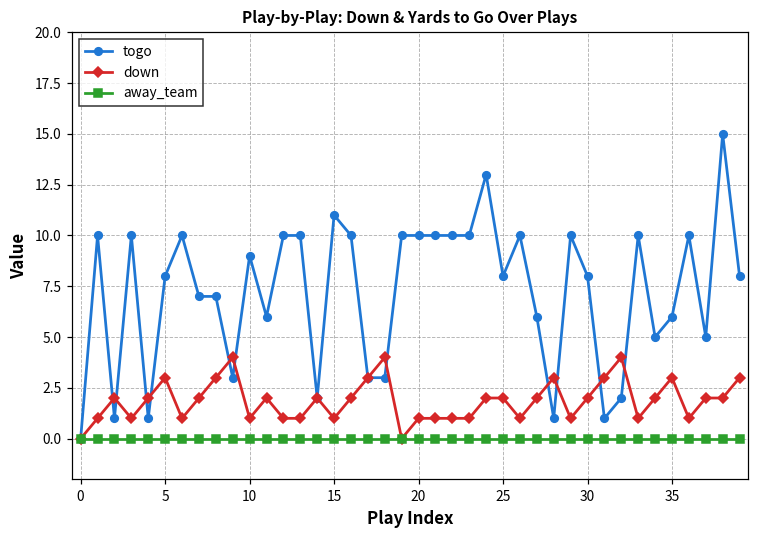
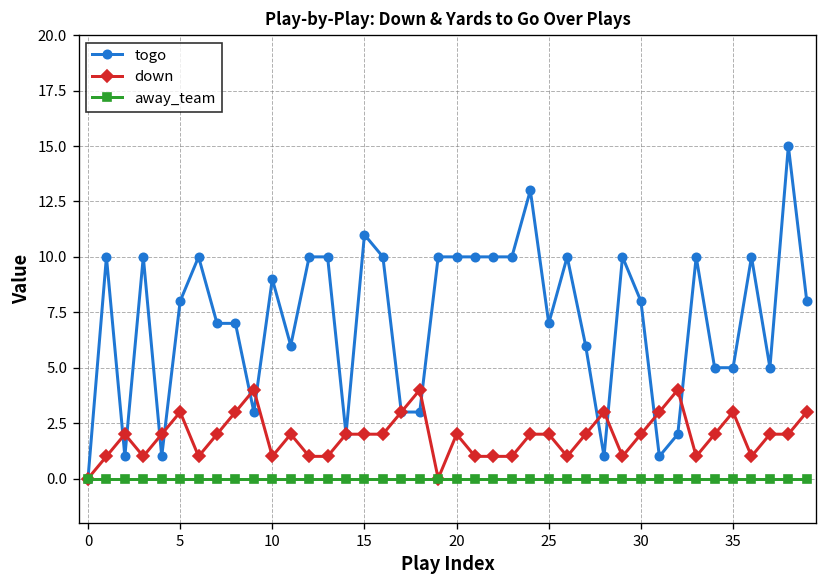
down, 15: 1 -> 2
down, 20: 1 -> 2
togo, 25: 8 -> 7
togo, 35: 6 -> 5
